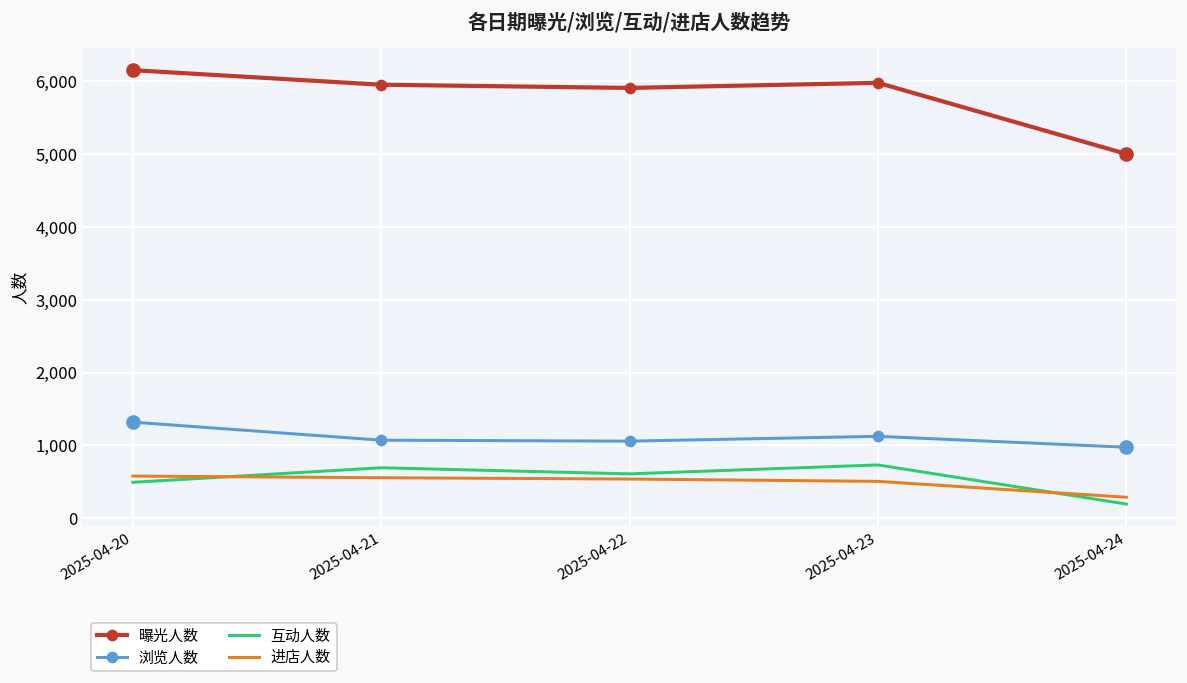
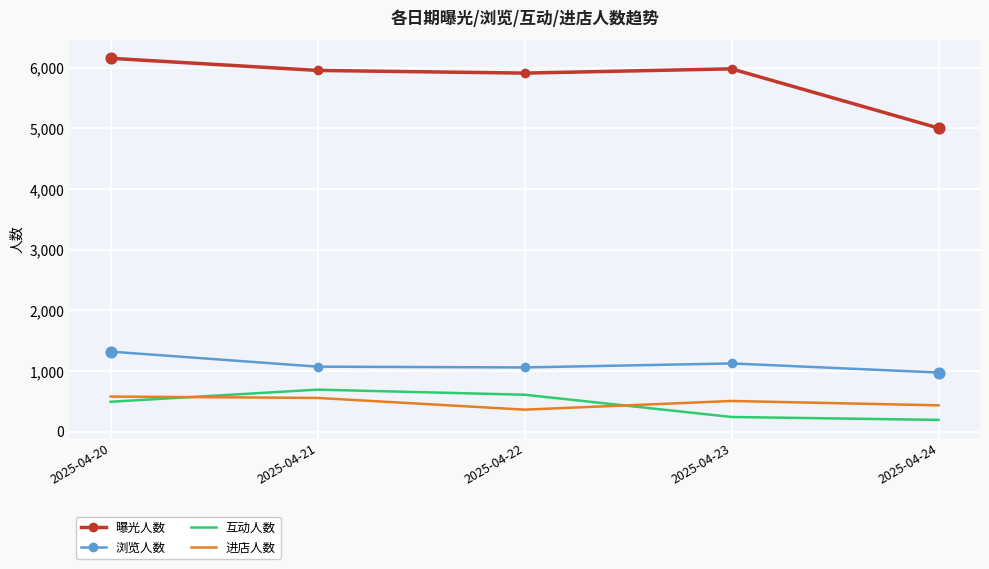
进店人数, 2025-04-22: 500 -> 400
互动人数, 2025-04-23: 700 -> 200
进店人数, 2025-04-24: 300 -> 400
